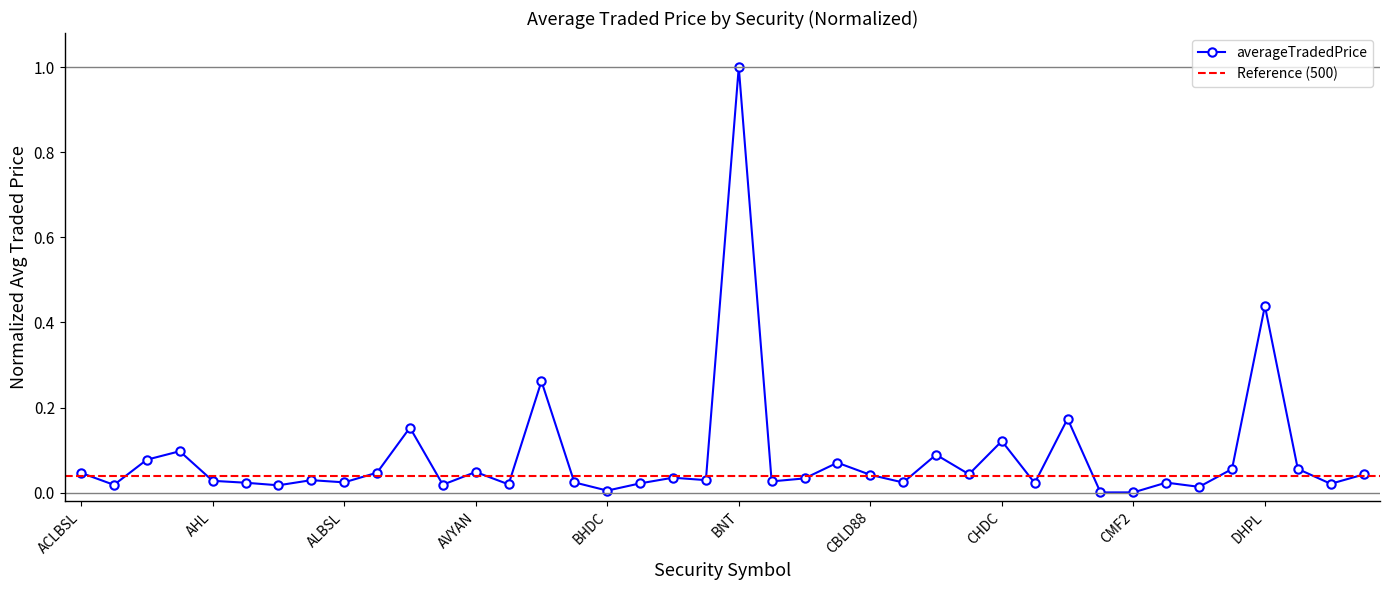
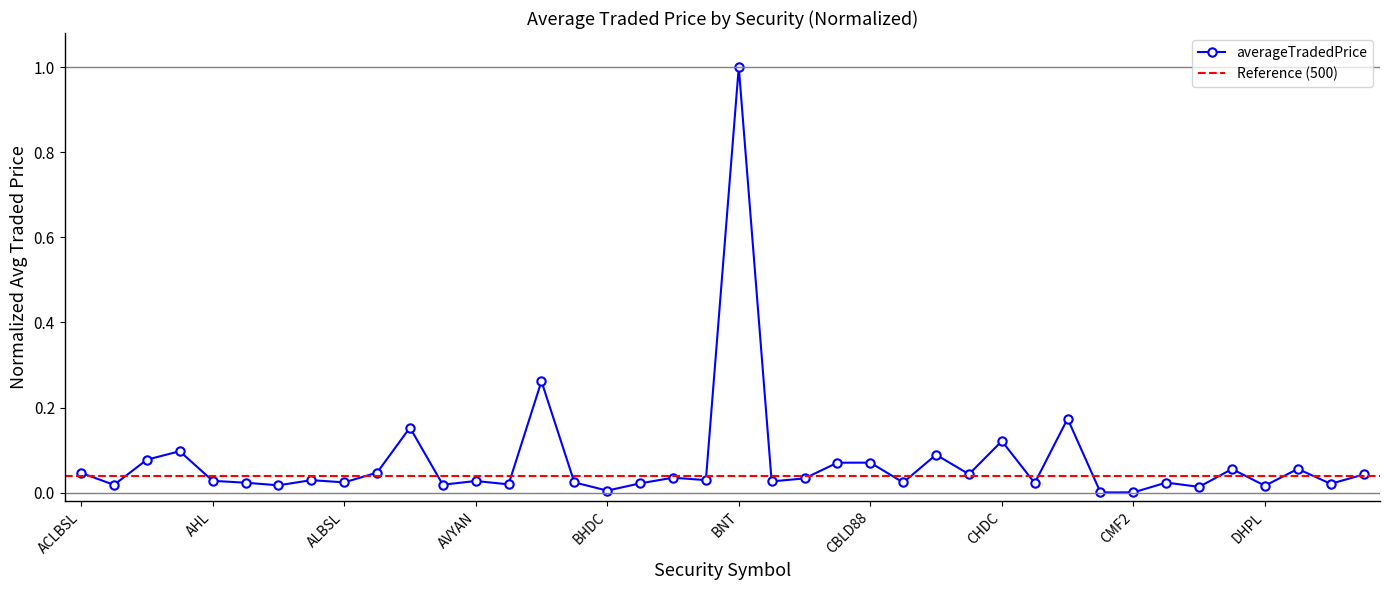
AVYAN: 0.05 -> 0.03
CBLD88: 0.04 -> 0.07
DHPL: 0.44 -> 0.02
